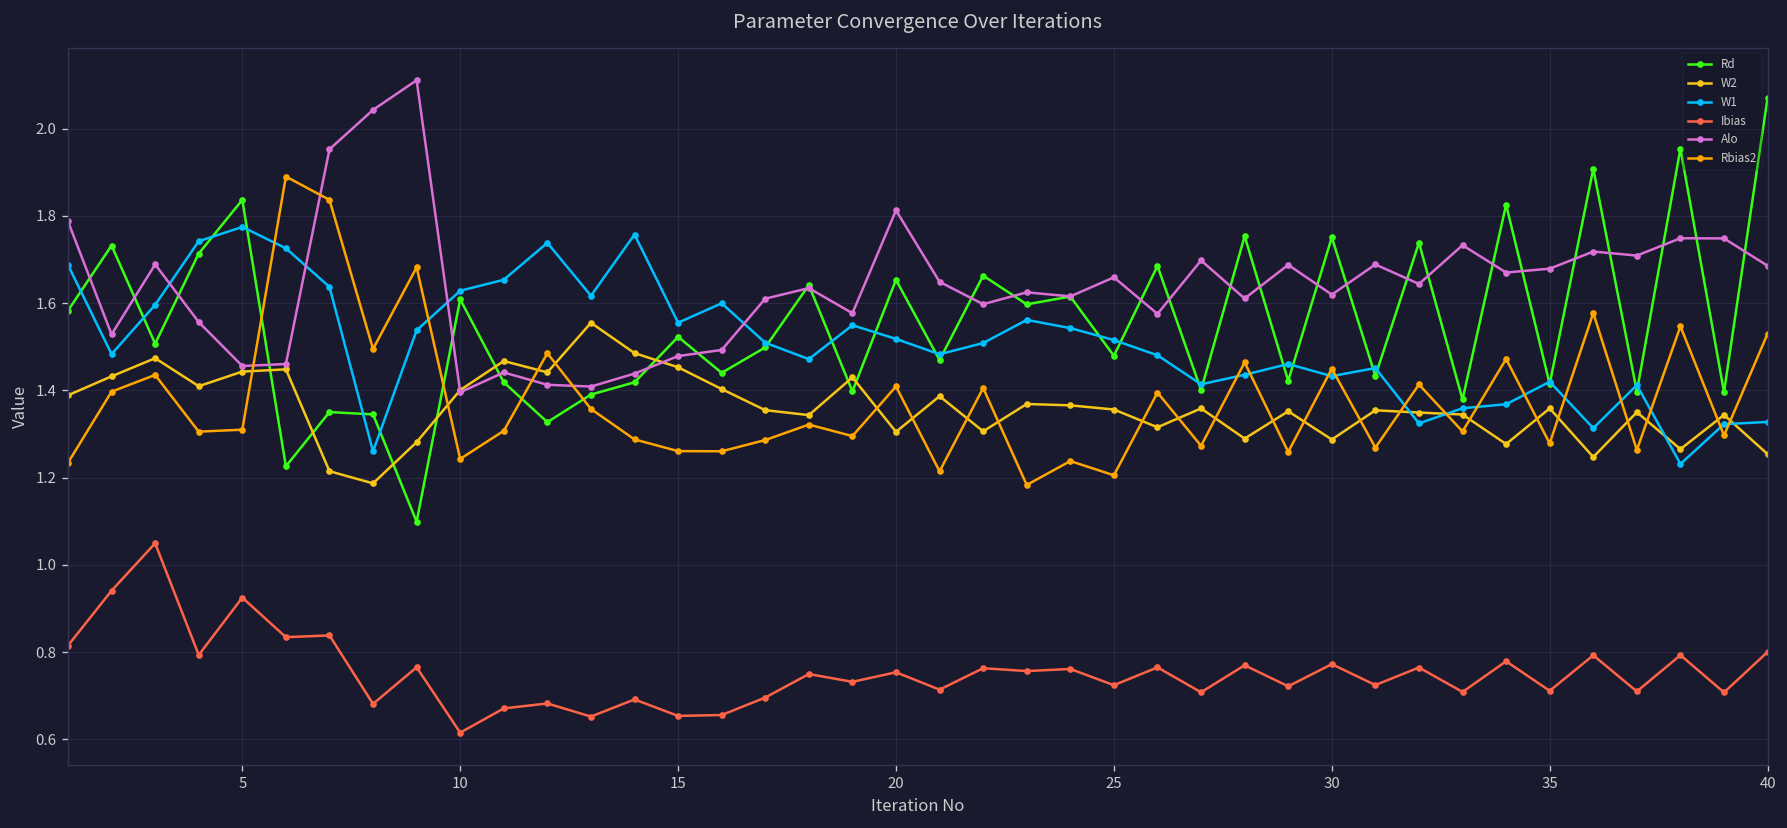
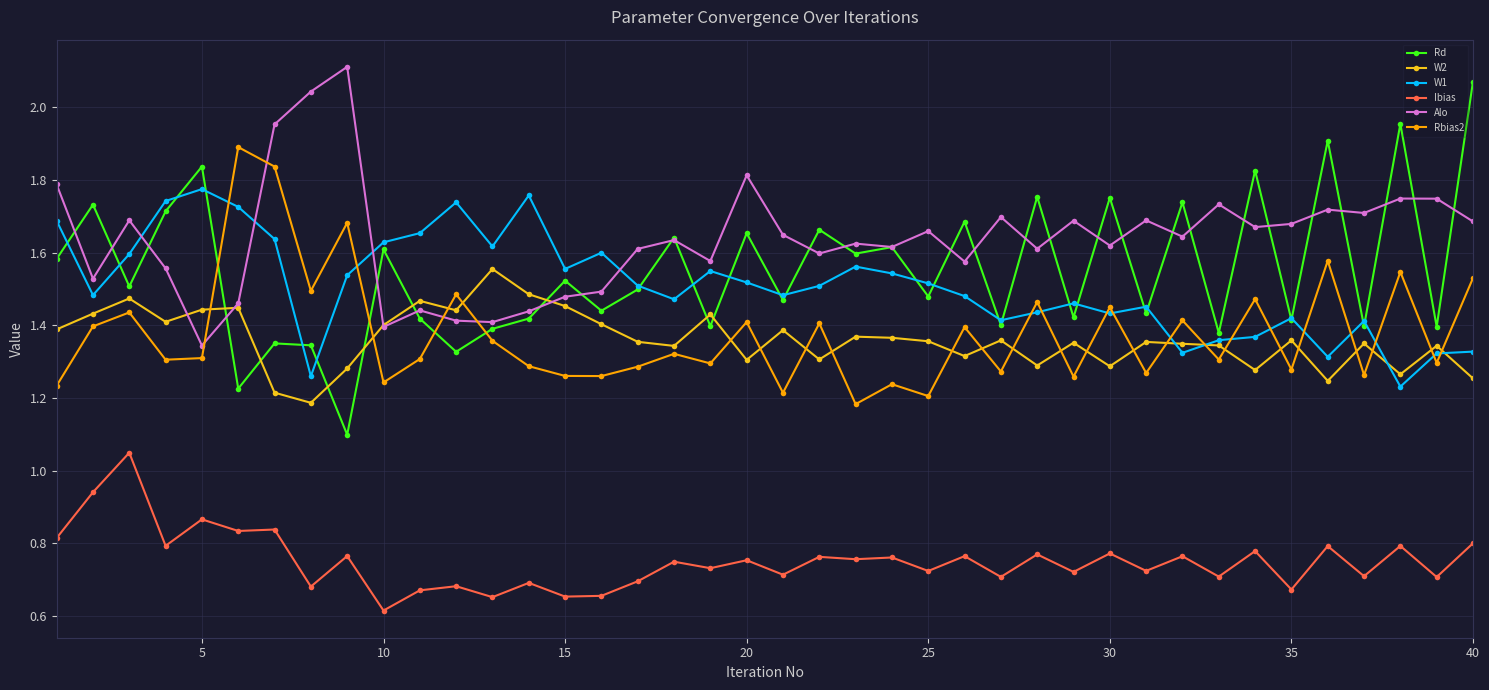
Ibias, 5: 0.93 -> 0.87
Alo, 5: 1.46 -> 1.34
Ibias, 35: 0.71 -> 0.67
